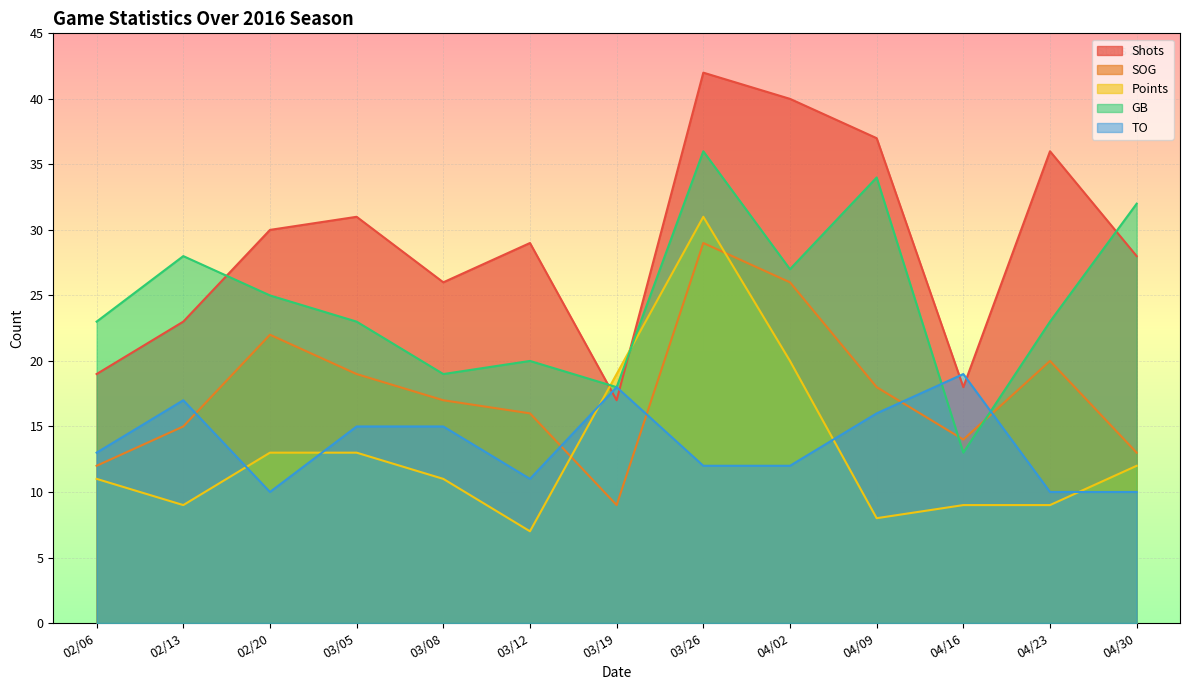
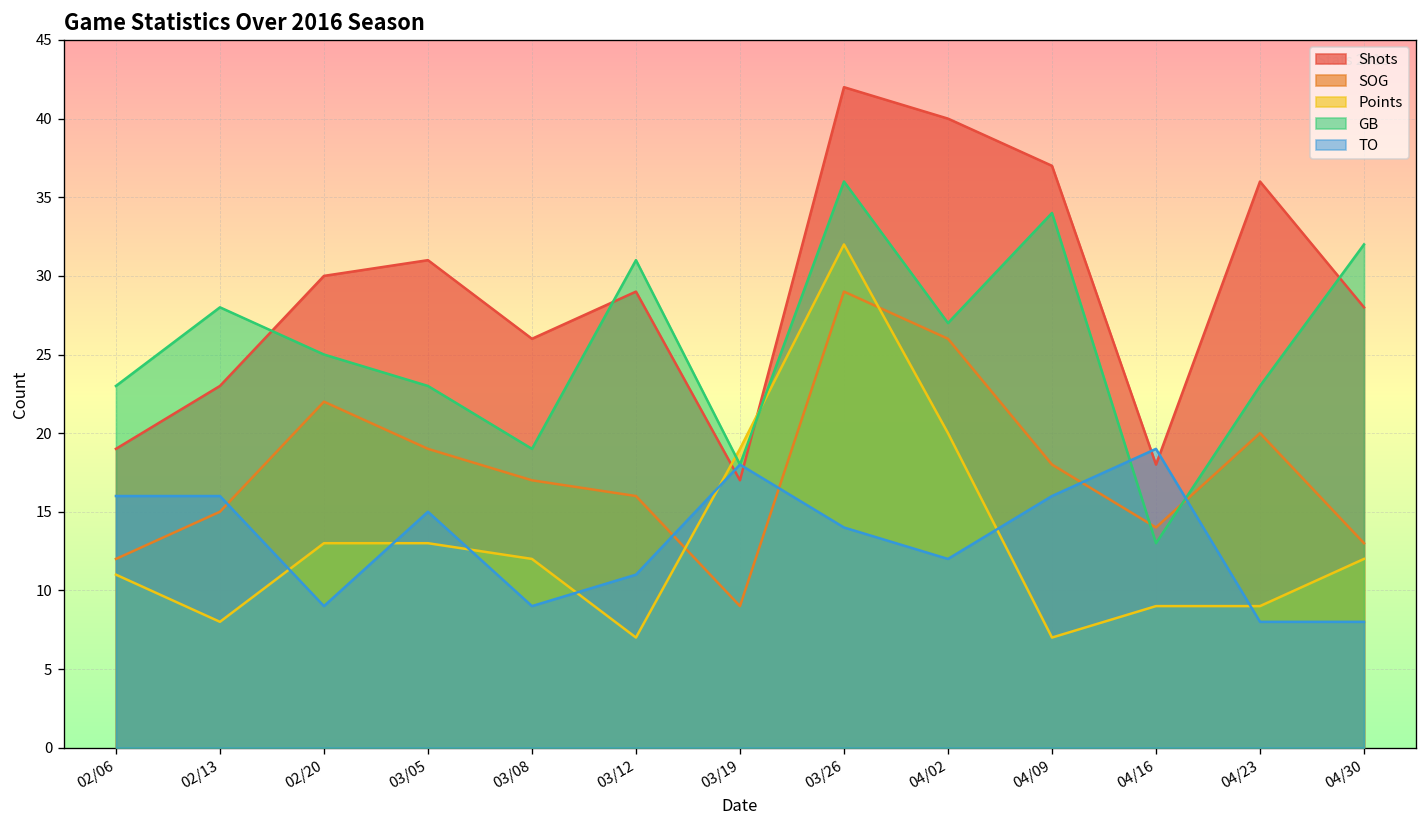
TO, 02/06: 13 -> 16
Points, 02/13: 9 -> 8
TO, 02/13: 17 -> 16
TO, 02/20: 10 -> 9
Points, 03/08: 11 -> 12
TO, 03/08: 15 -> 9
GB, 03/12: 20 -> 31
Points, 03/26: 31 -> 32
TO, 03/26: 12 -> 14
Points, 04/09: 8 -> 7
TO, 04/23: 10 -> 8
TO, 04/30: 10 -> 8
